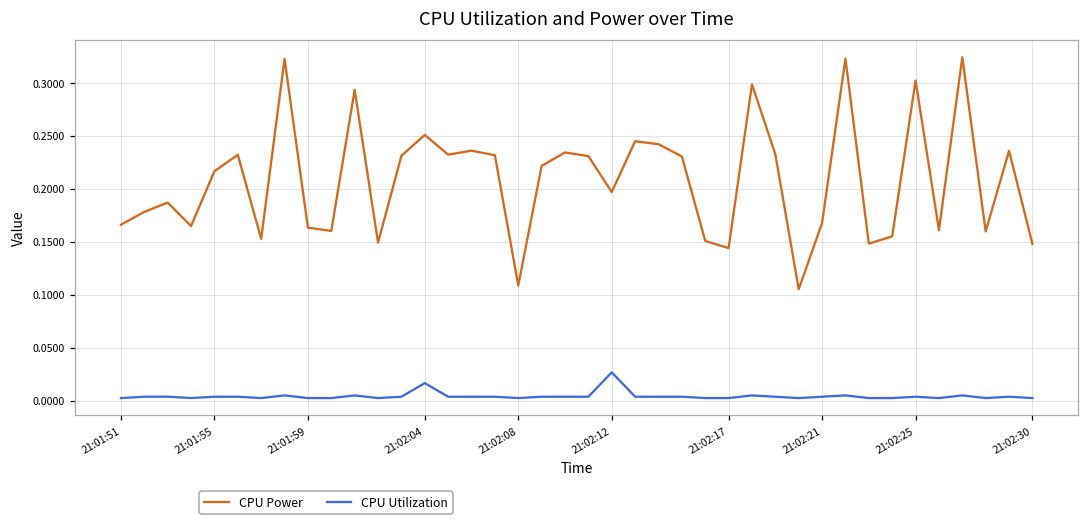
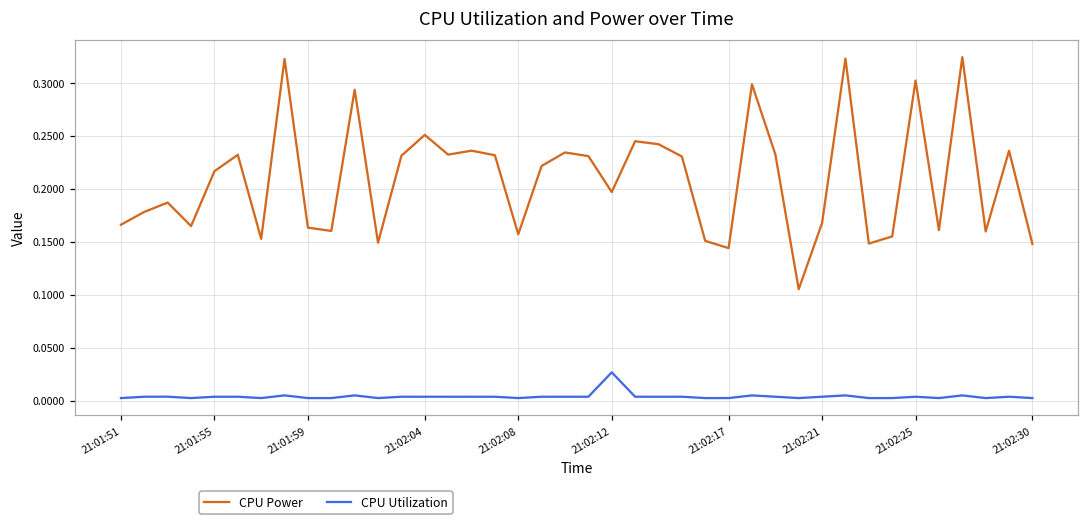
CPU Utilization, 21:02:04: 0.02 -> 0.00
CPU Power, 21:02:08: 0.11 -> 0.16
